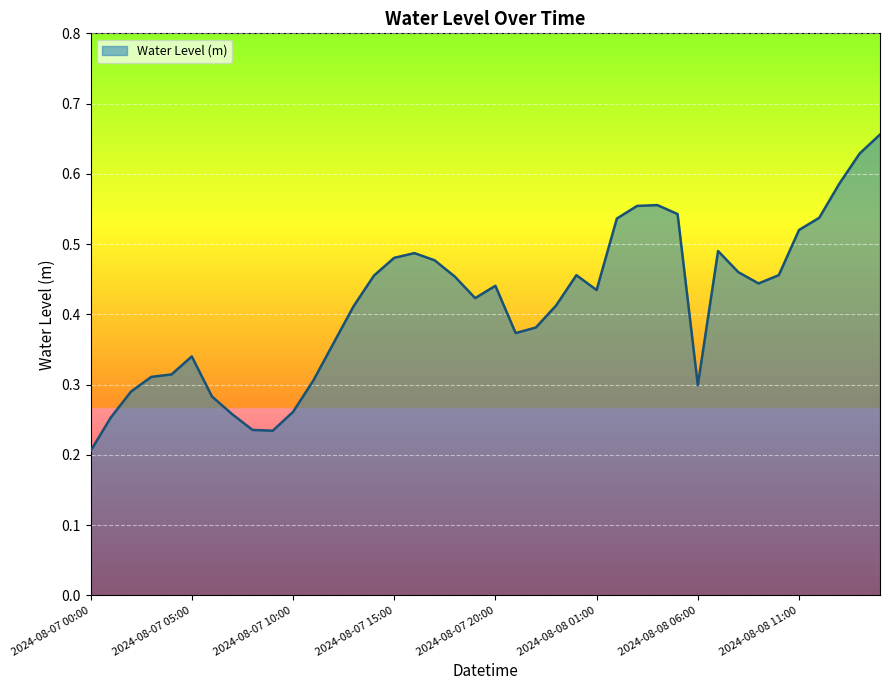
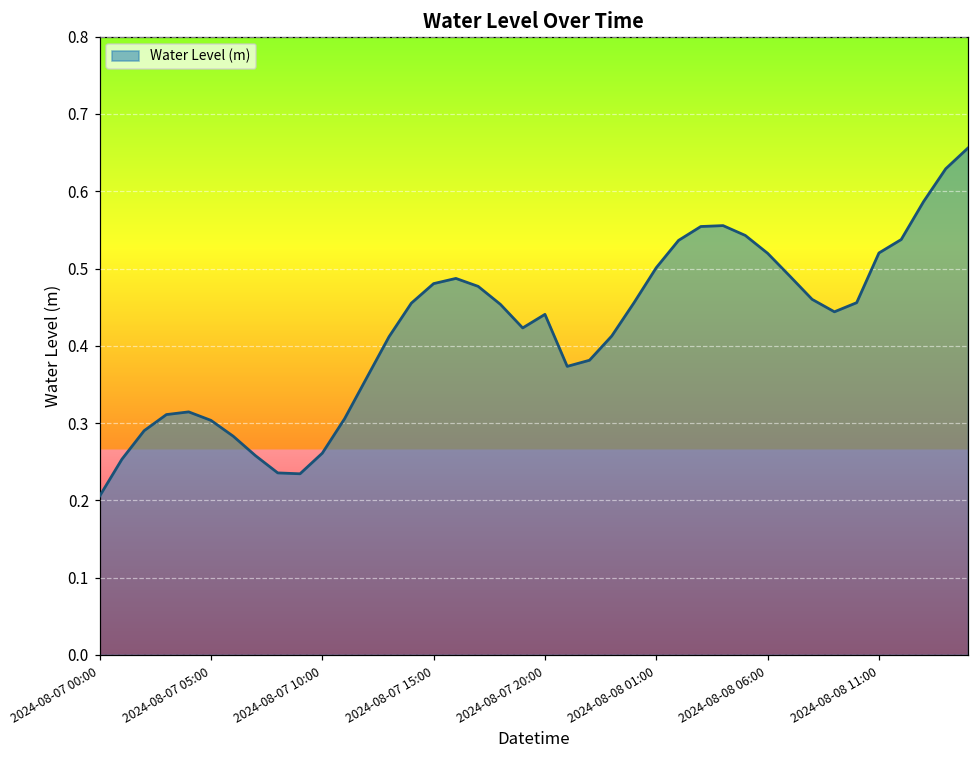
2024-08-07 05:00: 0.34 -> 0.30
2024-08-08 01:00: 0.43 -> 0.50
2024-08-08 06:00: 0.30 -> 0.52
